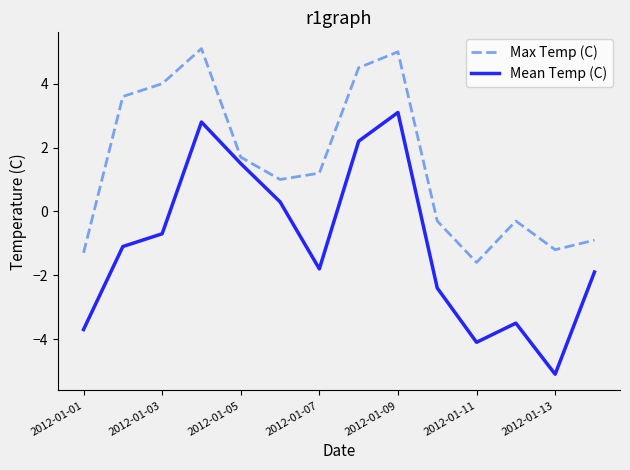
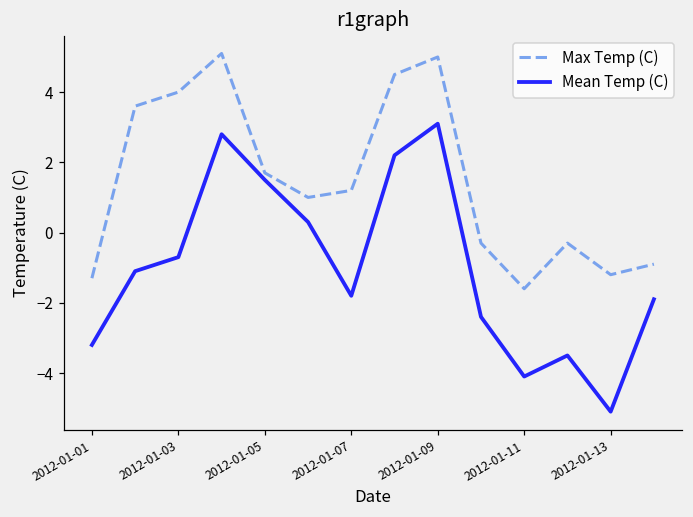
Mean Temp (C), 2012-01-01: -3.7 -> -3.2
